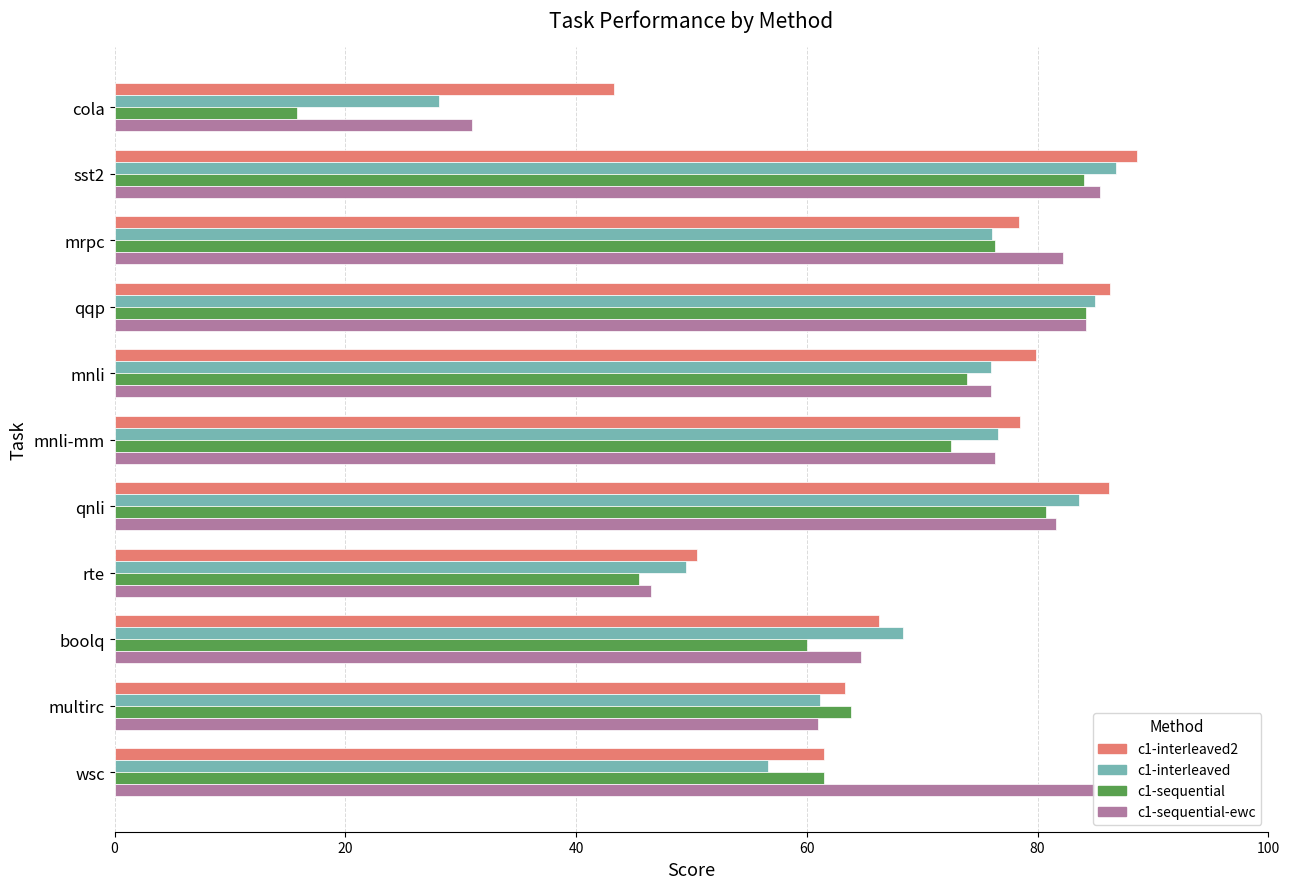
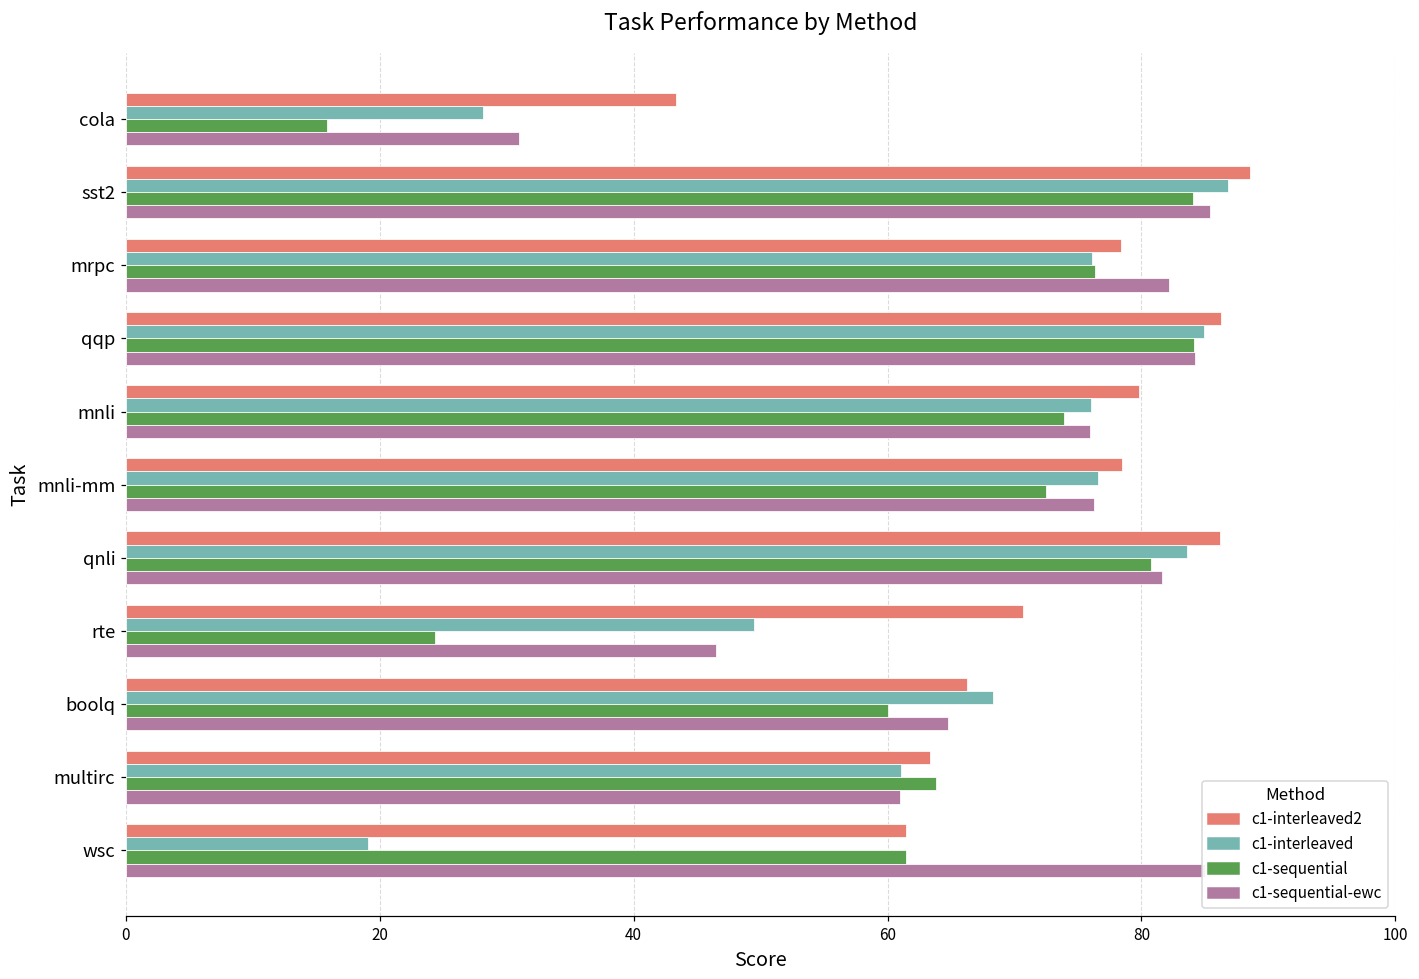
c1-interleaved2, rte: 50.5 -> 70.7
c1-sequential, rte: 45.5 -> 24.4
c1-interleaved, wsc: 56.6 -> 19.1
